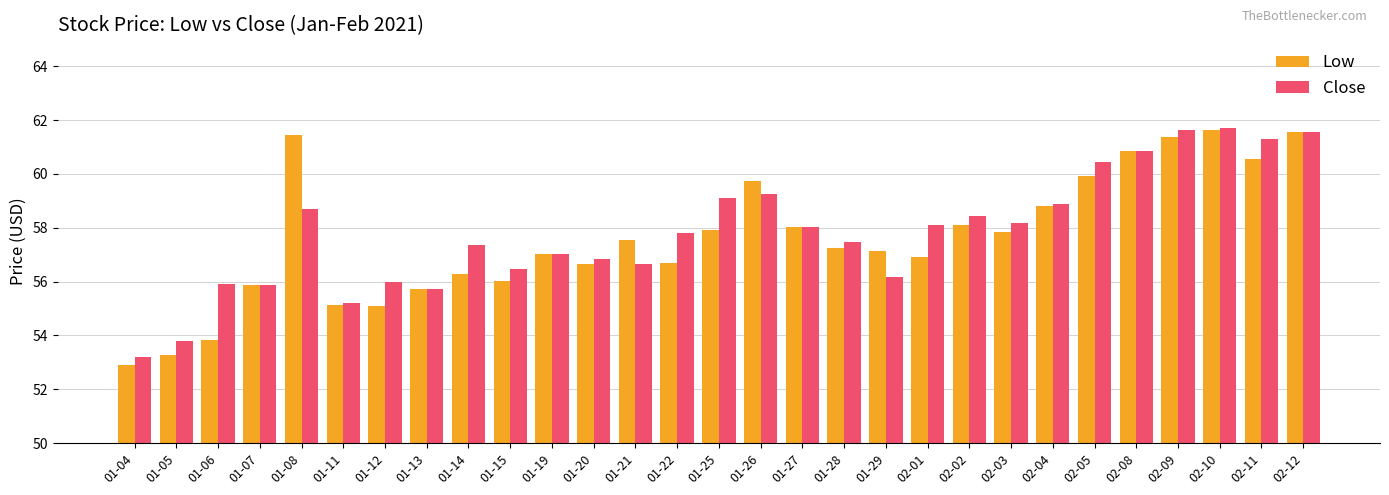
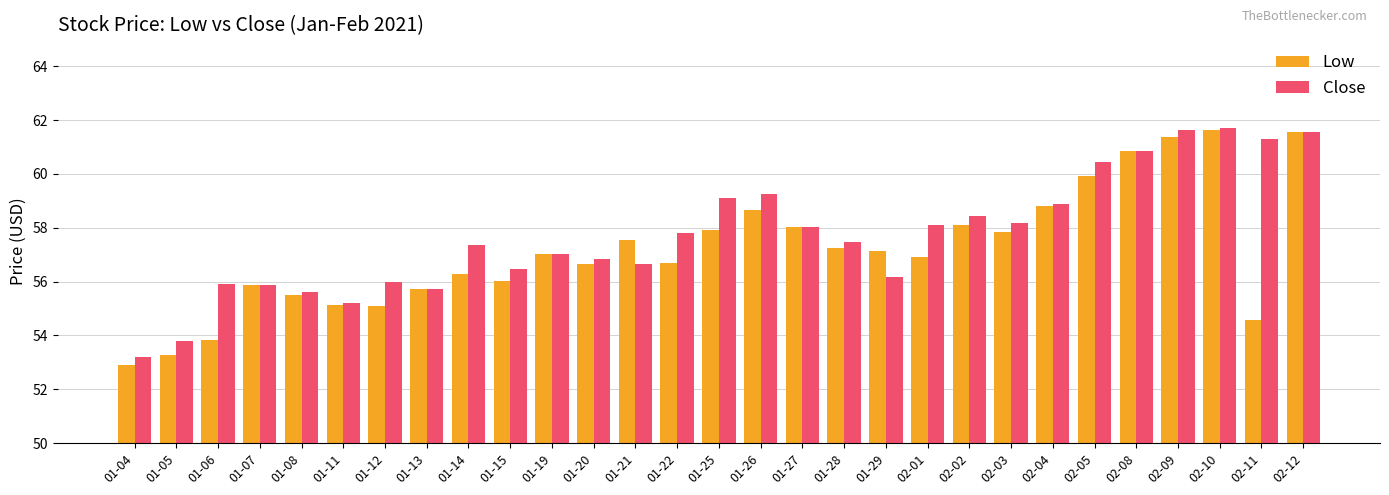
Low, 01-08: 61.4 -> 55.5
Close, 01-08: 58.7 -> 55.6
Low, 01-26: 59.7 -> 58.7
Low, 02-11: 60.6 -> 54.6
